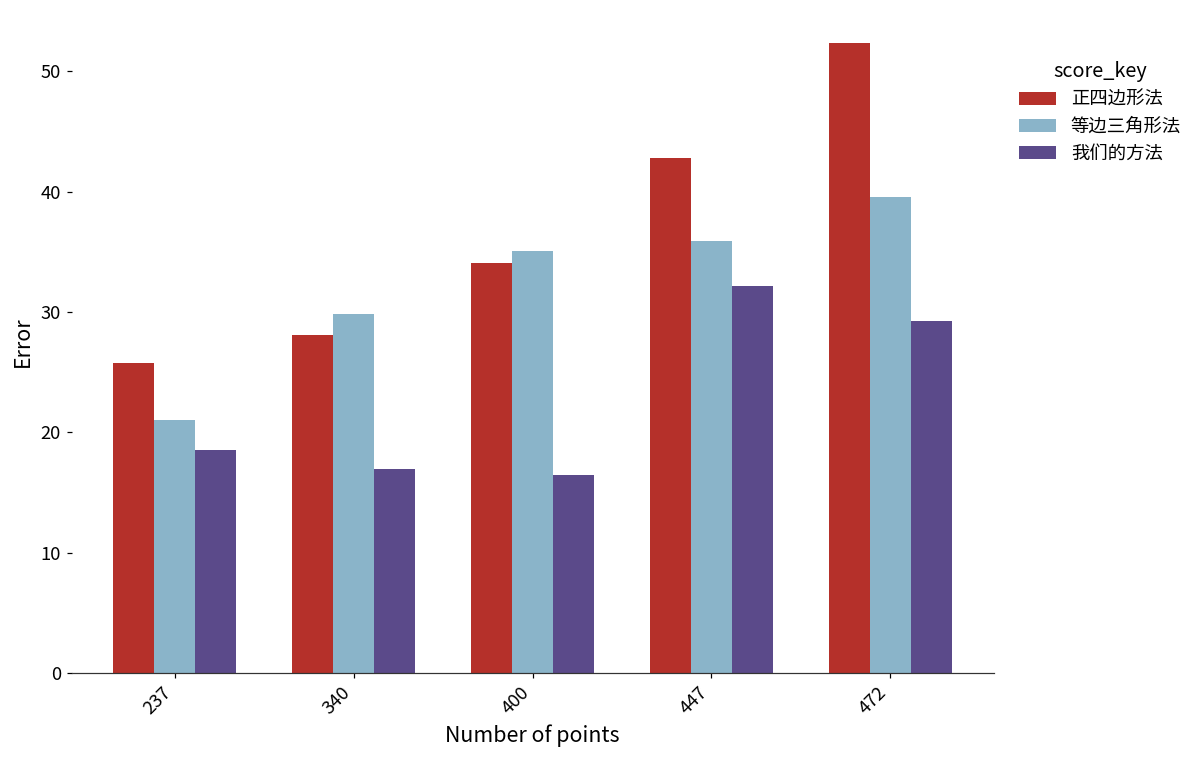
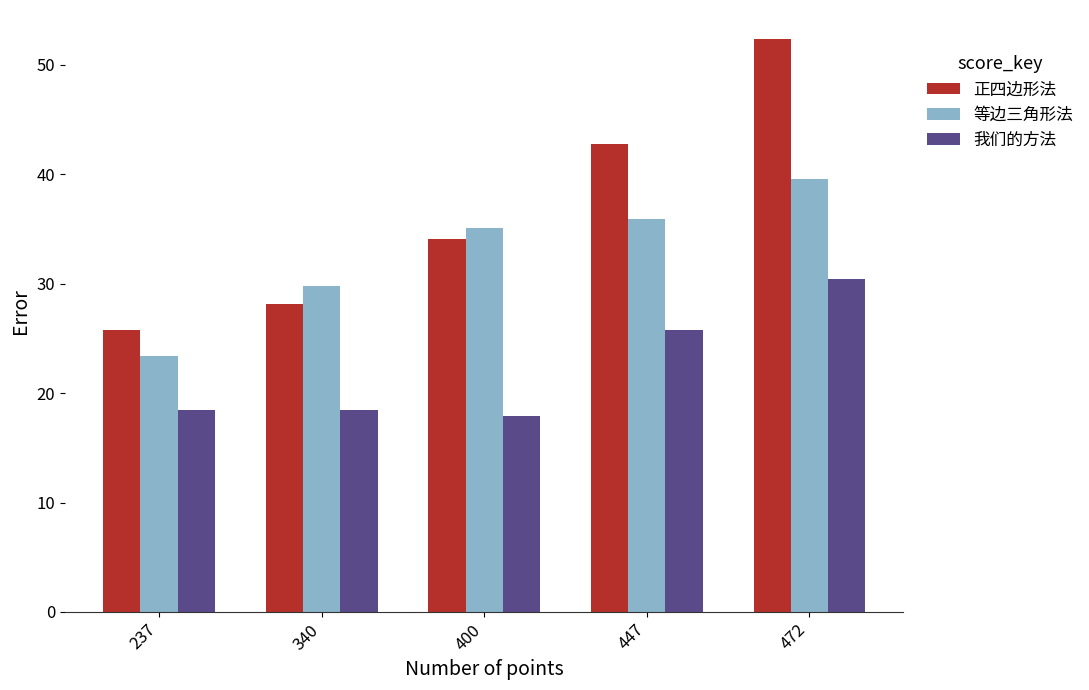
等边三角形法, 237: 21.0 -> 23.4
我们的方法, 340: 17.0 -> 18.5
我们的方法, 400: 16.5 -> 17.9
我们的方法, 447: 32.2 -> 25.8
我们的方法, 472: 29.3 -> 30.4
